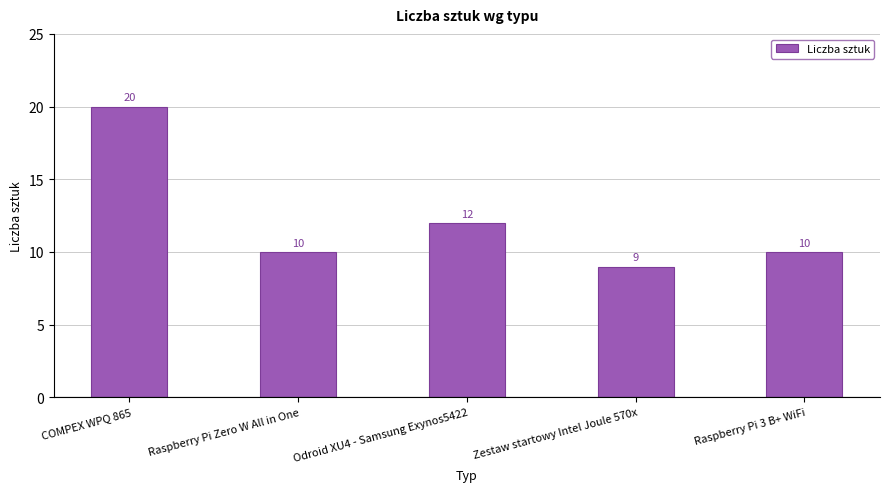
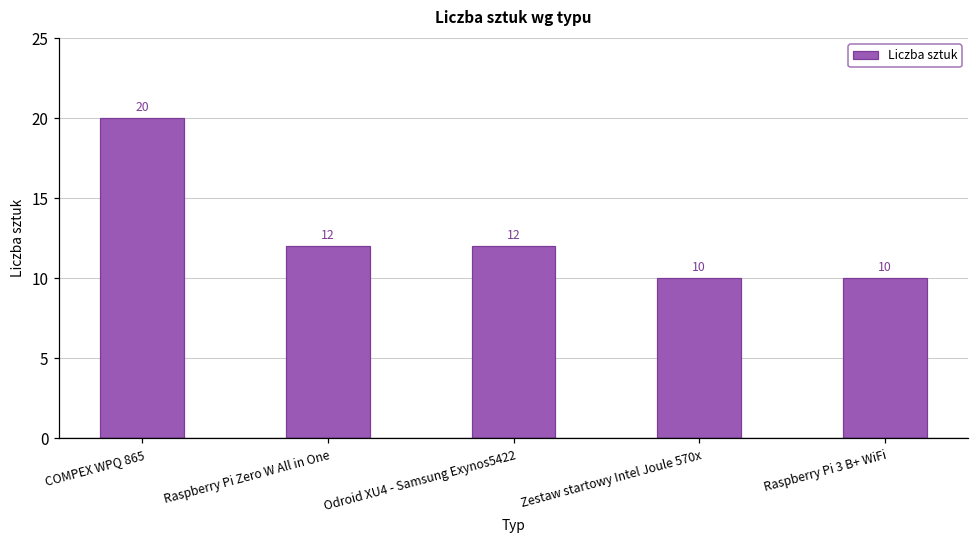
Raspberry Pi Zero W All in One: 10 -> 12
Zestaw startowy Intel Joule 570x: 9 -> 10
